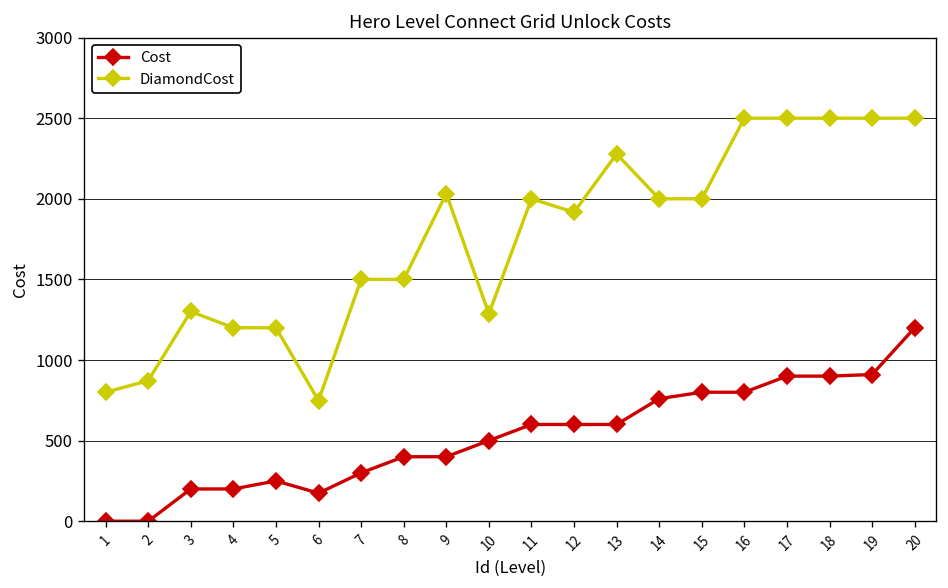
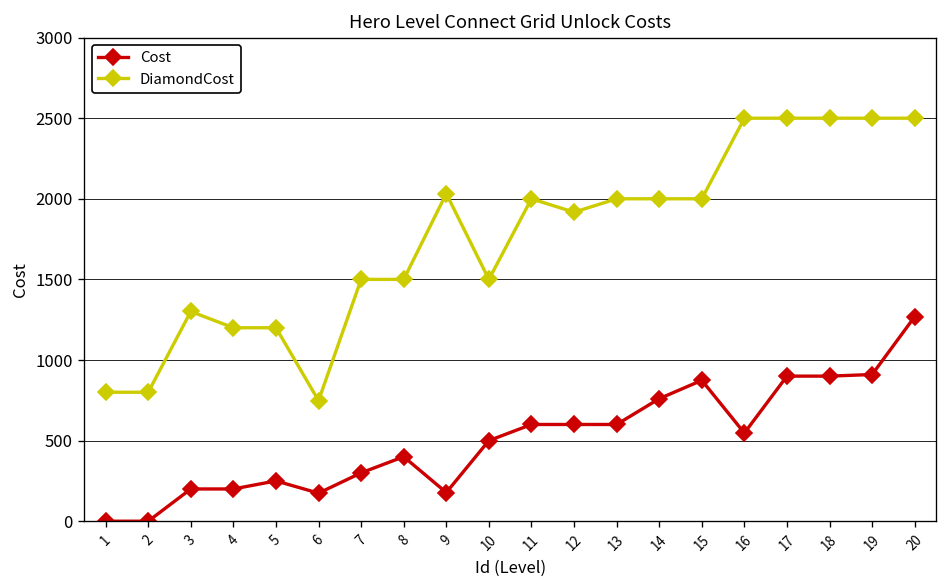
DiamondCost, 2: 870 -> 800
Cost, 9: 400 -> 180
DiamondCost, 10: 1290 -> 1500
DiamondCost, 13: 2280 -> 2000
Cost, 15: 800 -> 870
Cost, 16: 800 -> 550
Cost, 20: 1200 -> 1270
